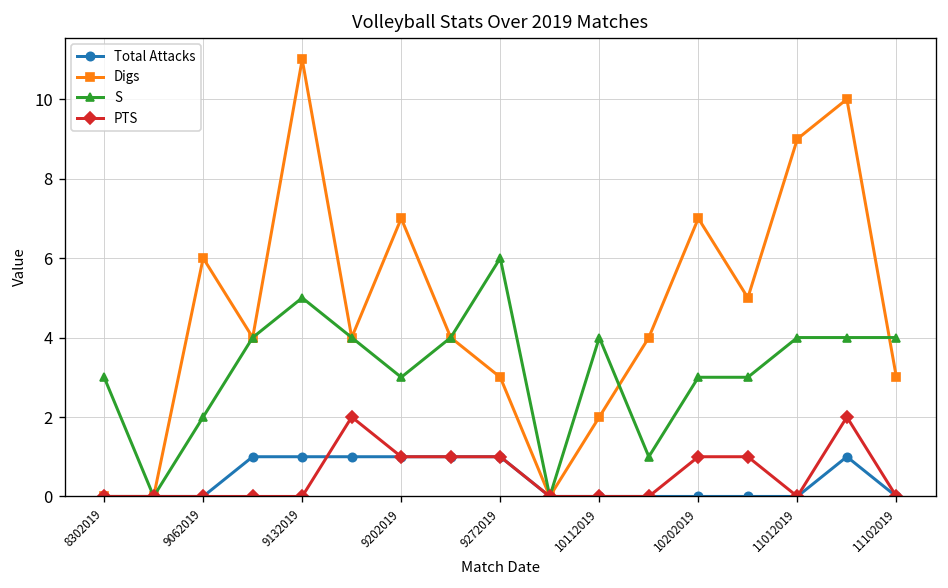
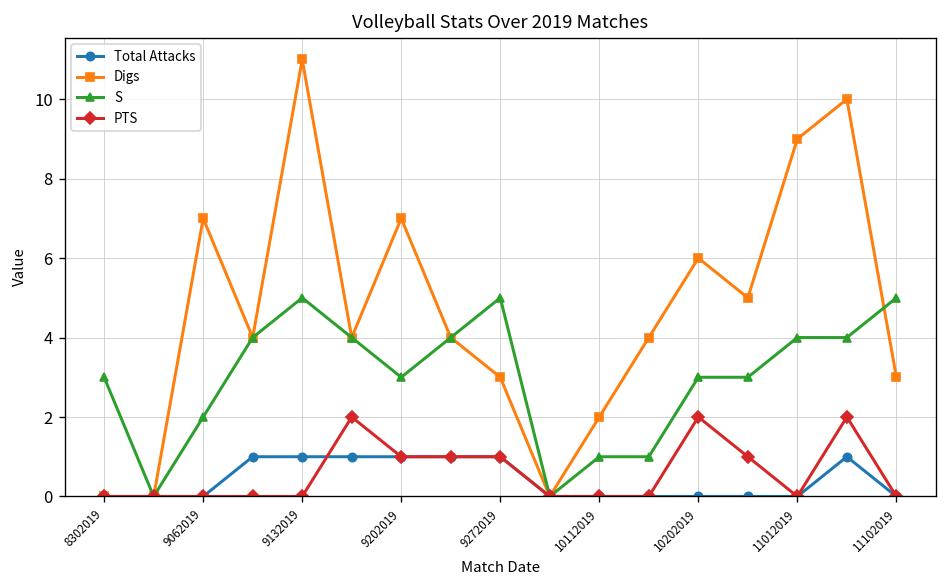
Digs, 9062019: 6 -> 7
S, 9272019: 6 -> 5
S, 10112019: 4 -> 1
Digs, 10202019: 7 -> 6
PTS, 10202019: 1 -> 2
S, 11102019: 4 -> 5
